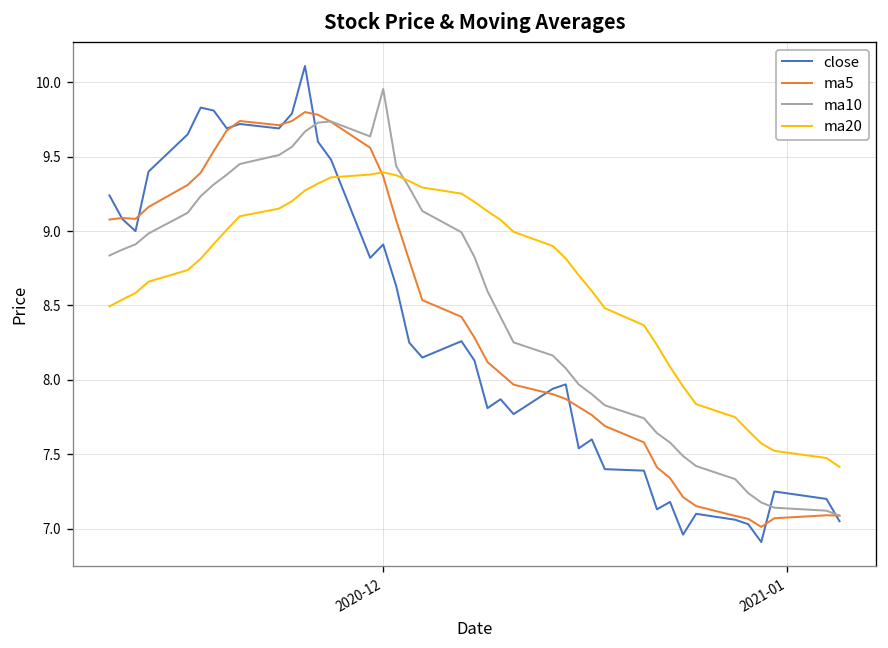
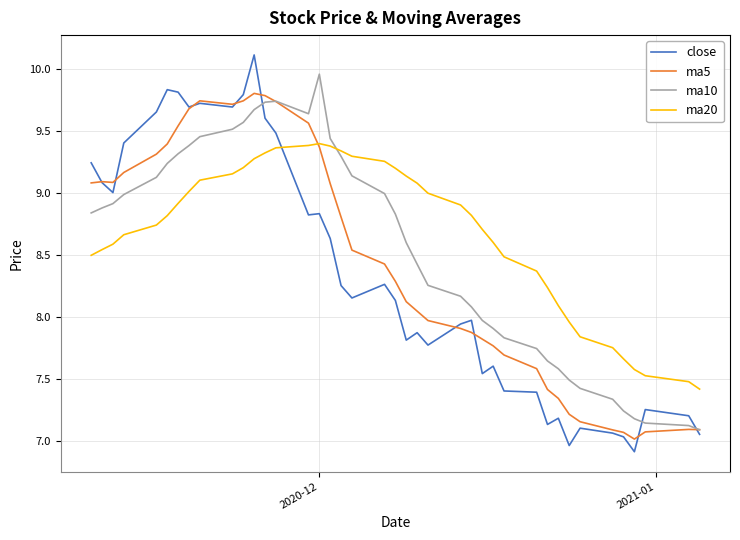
close, 2020-12: 8.91 -> 8.83
